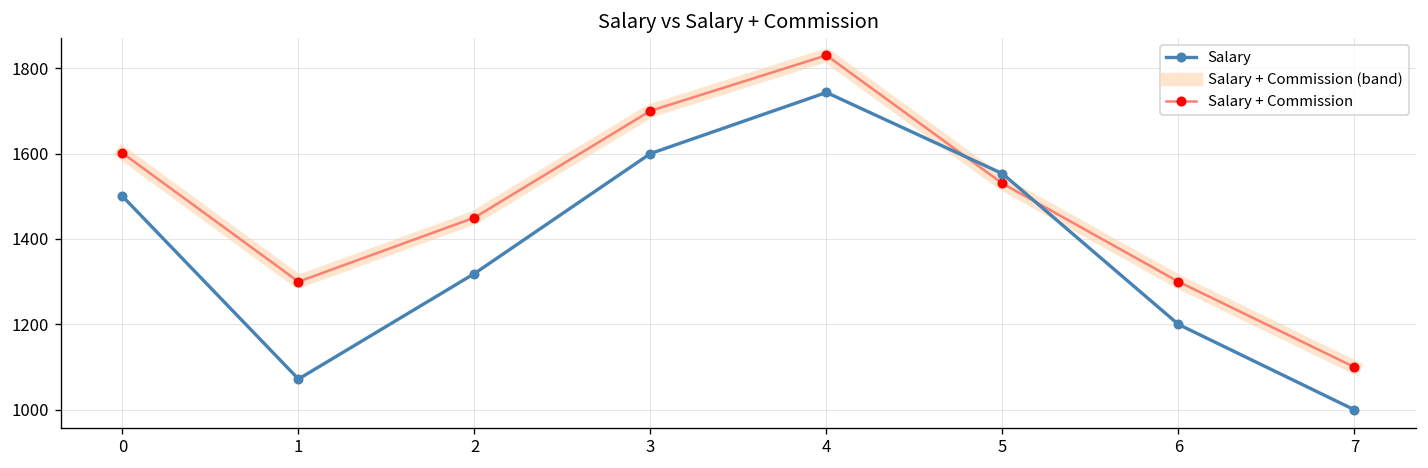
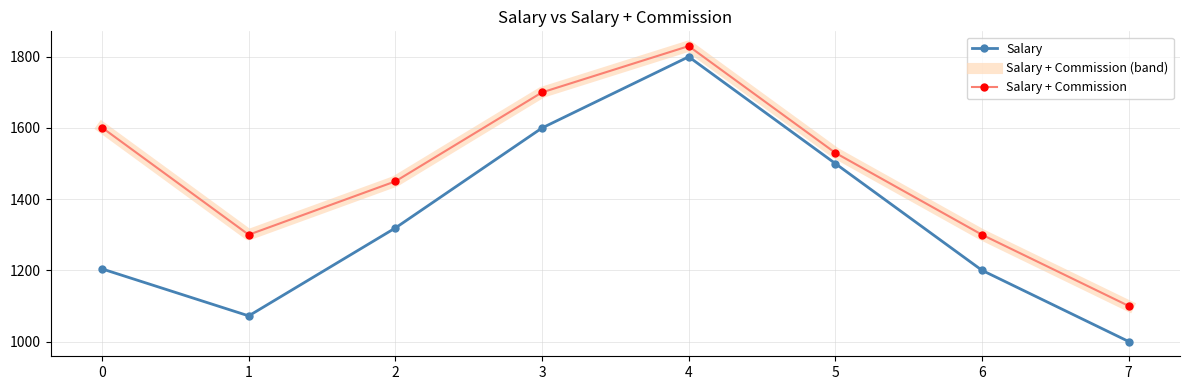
Salary, 0: 1500 -> 1200
Salary, 4: 1740 -> 1800
Salary, 5: 1550 -> 1500
